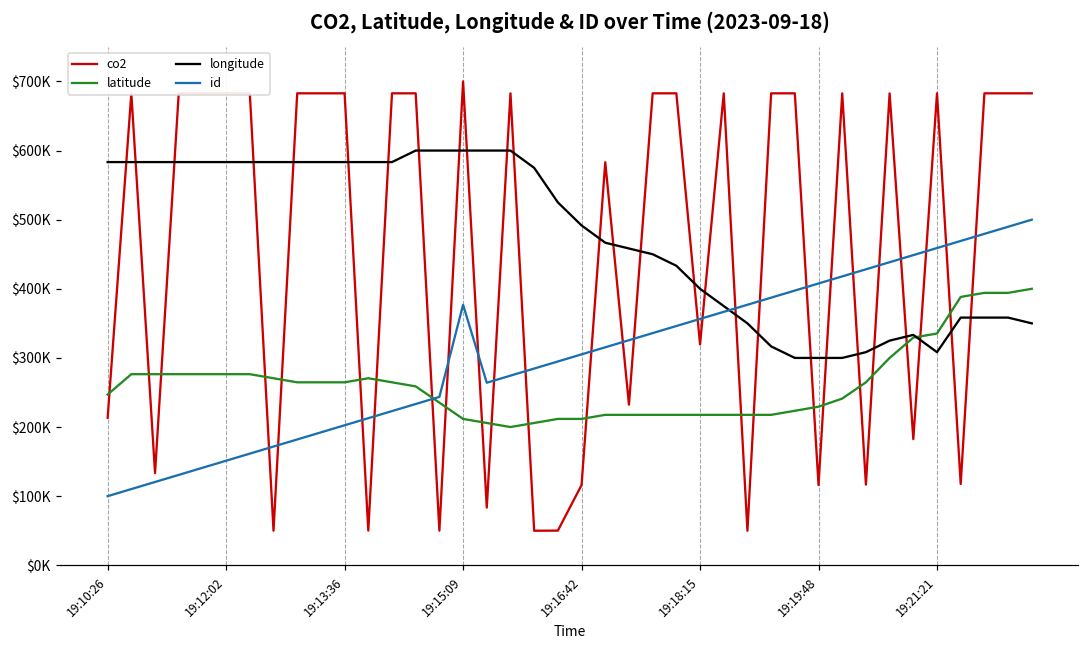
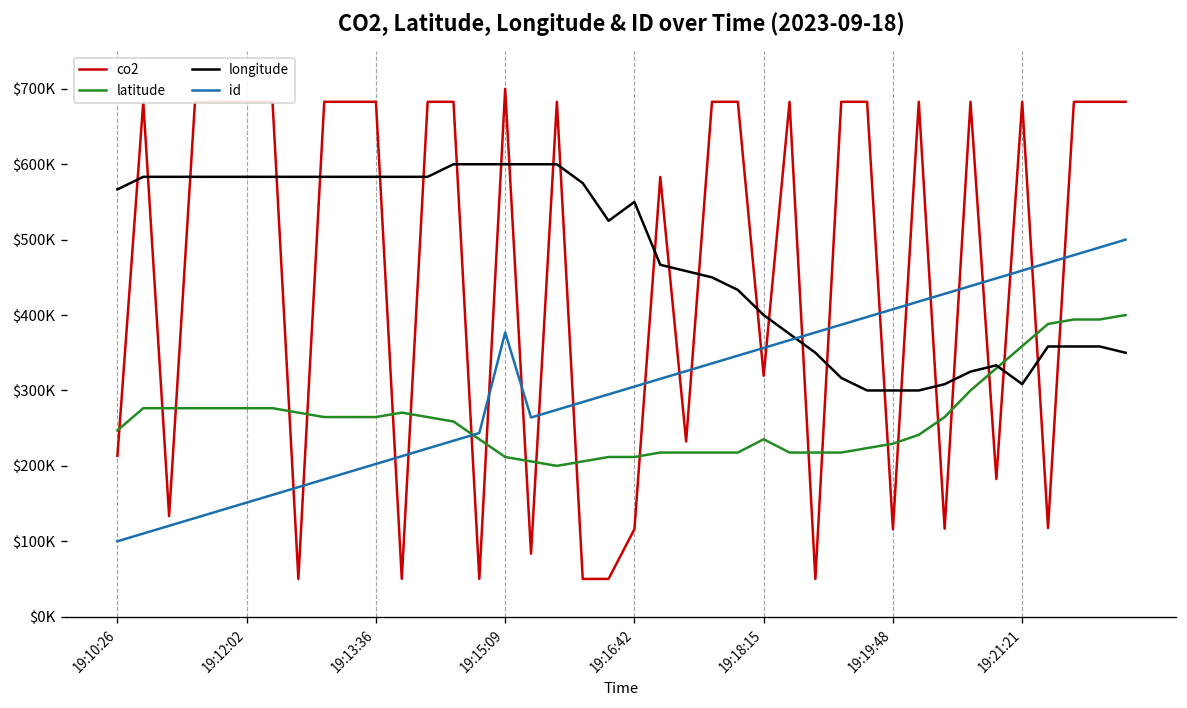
longitude, 19:10:26: $580000 -> $570000
longitude, 19:16:42: $490000 -> $550000
latitude, 19:18:15: $220000 -> $240000
latitude, 19:21:21: $340000 -> $360000
